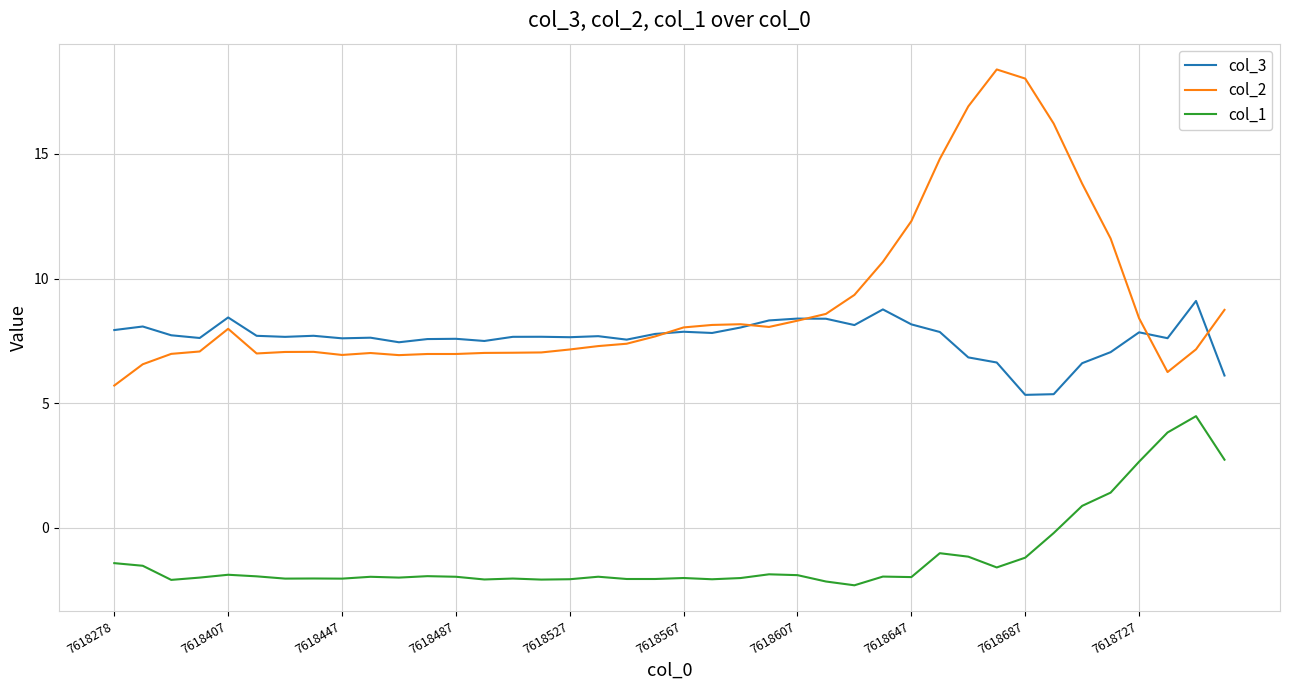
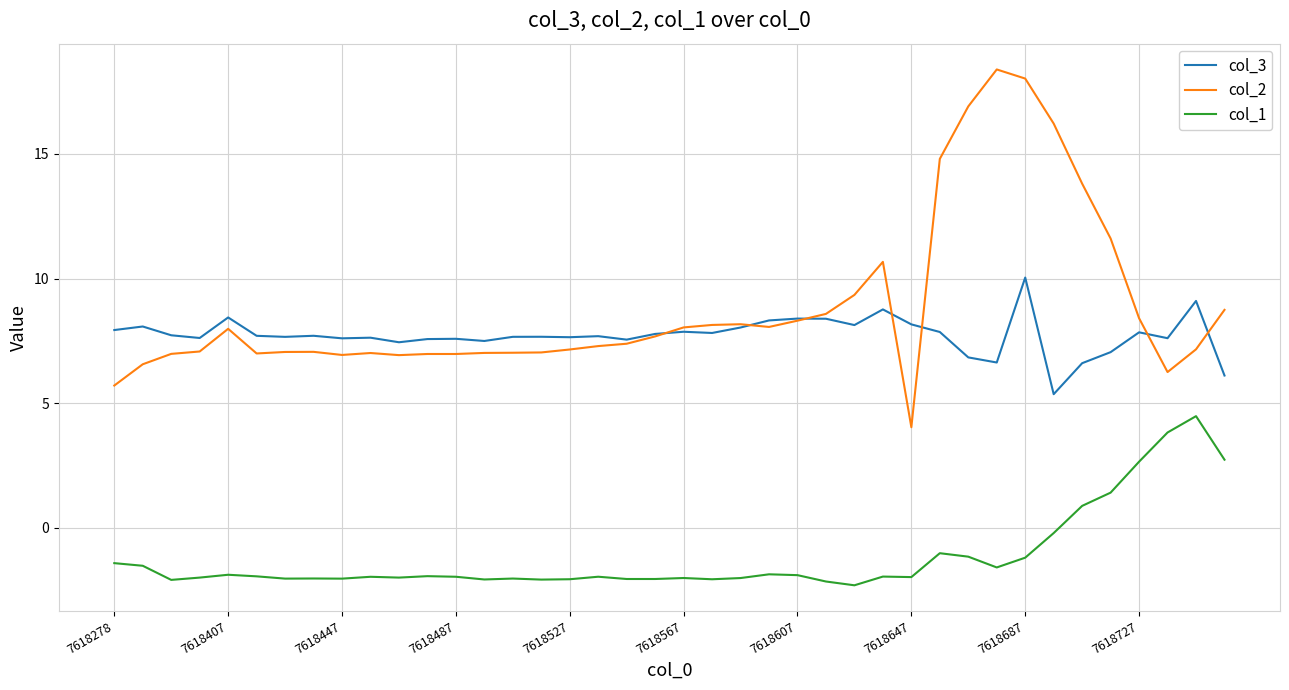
col_2, 7618647: 12.3 -> 4.0
col_3, 7618687: 5.3 -> 10.0
